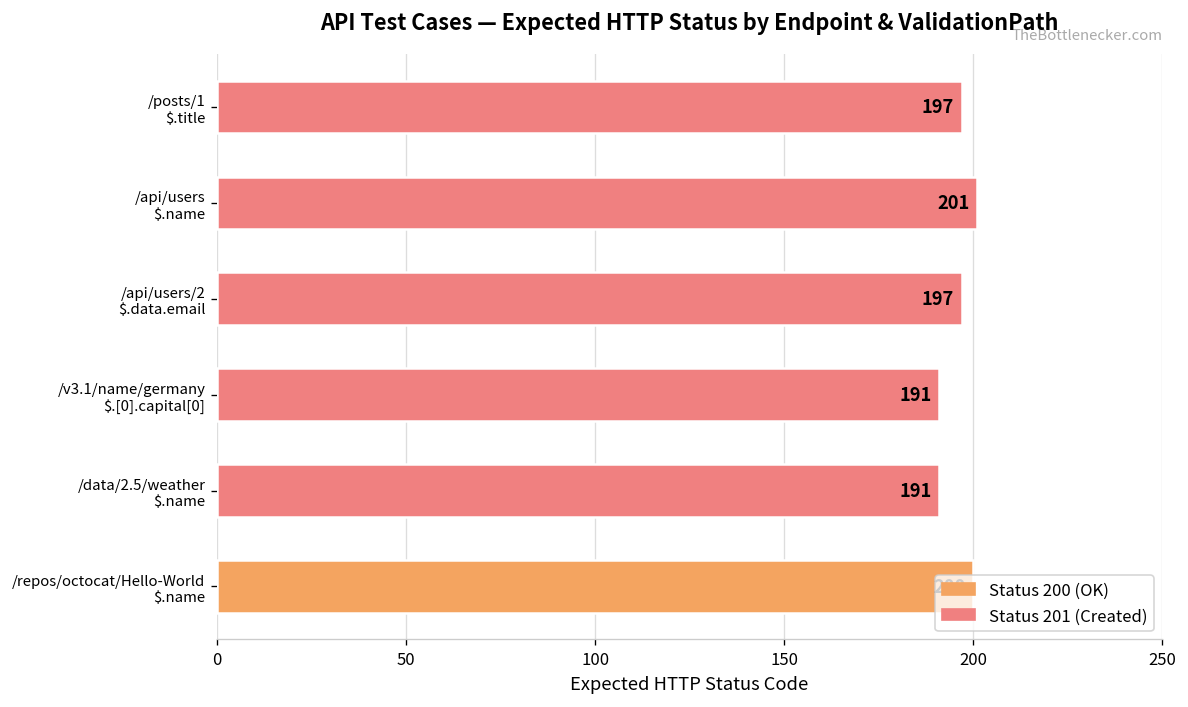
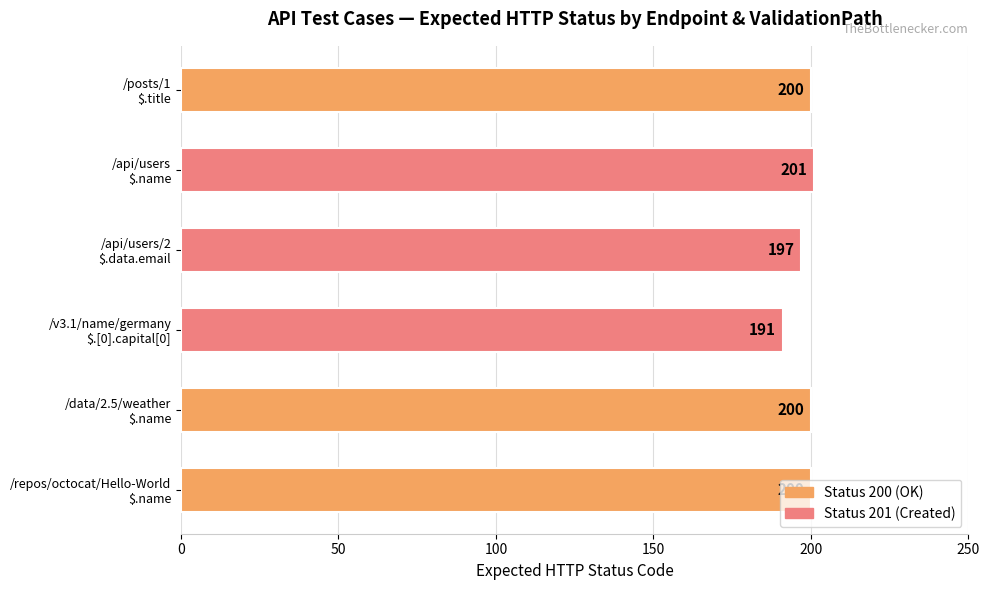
/posts/1 $.title: 197 -> 200
/data/2.5/weather $.name: 191 -> 200
